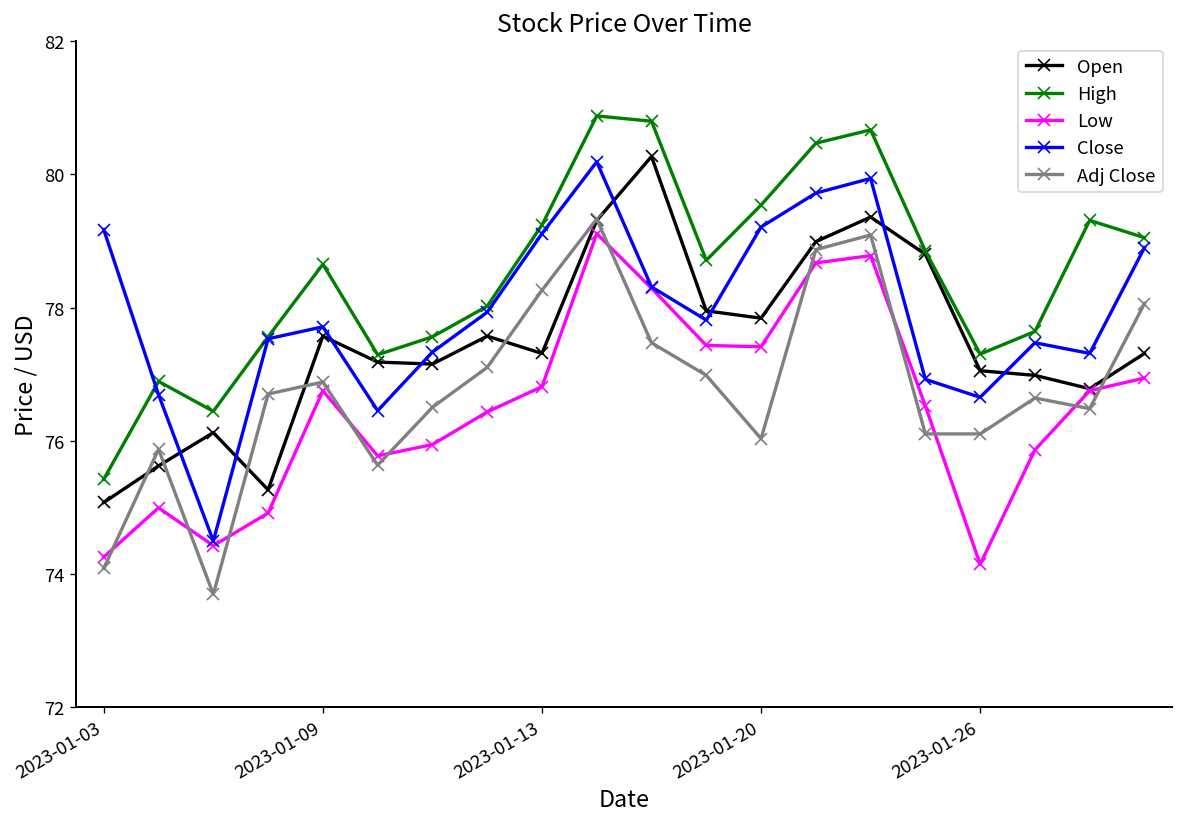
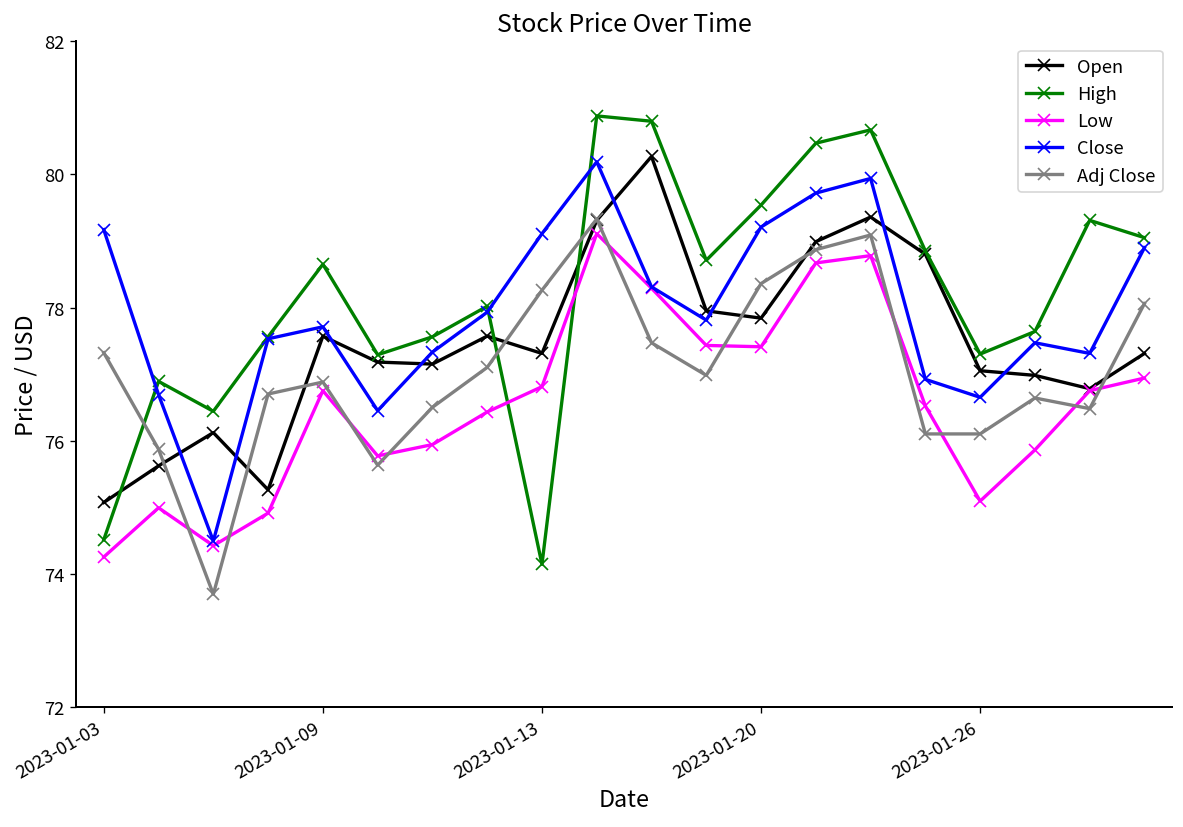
High, 2023-01-03: 75.4 -> 74.5
Adj Close, 2023-01-03: 74.1 -> 77.3
High, 2023-01-13: 79.2 -> 74.1
Adj Close, 2023-01-20: 76.0 -> 78.4
Low, 2023-01-26: 74.1 -> 75.1
